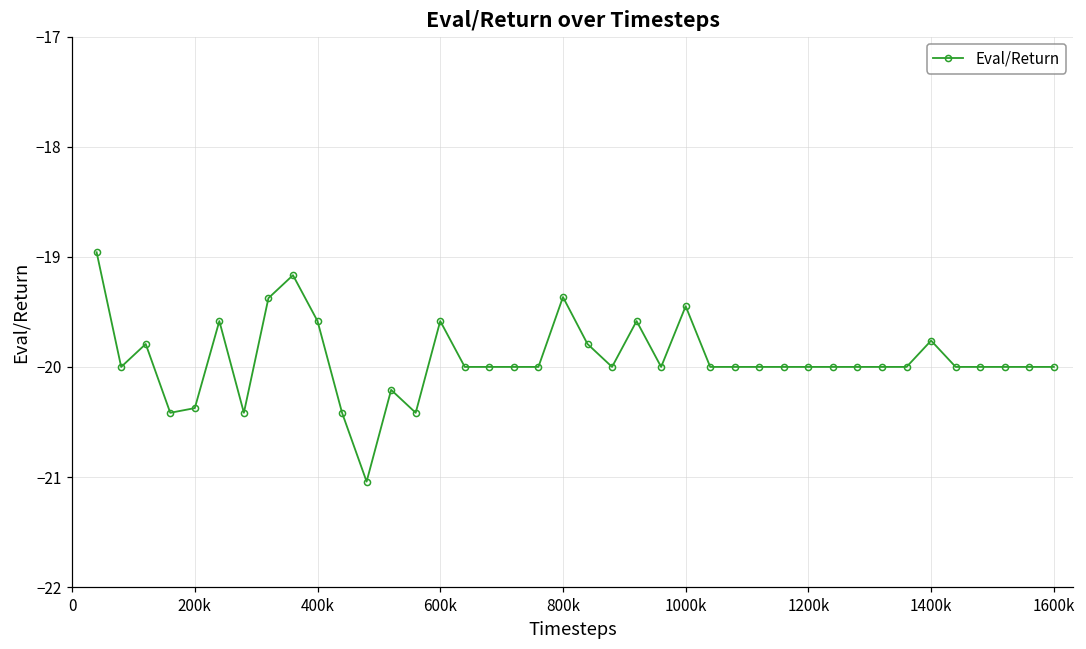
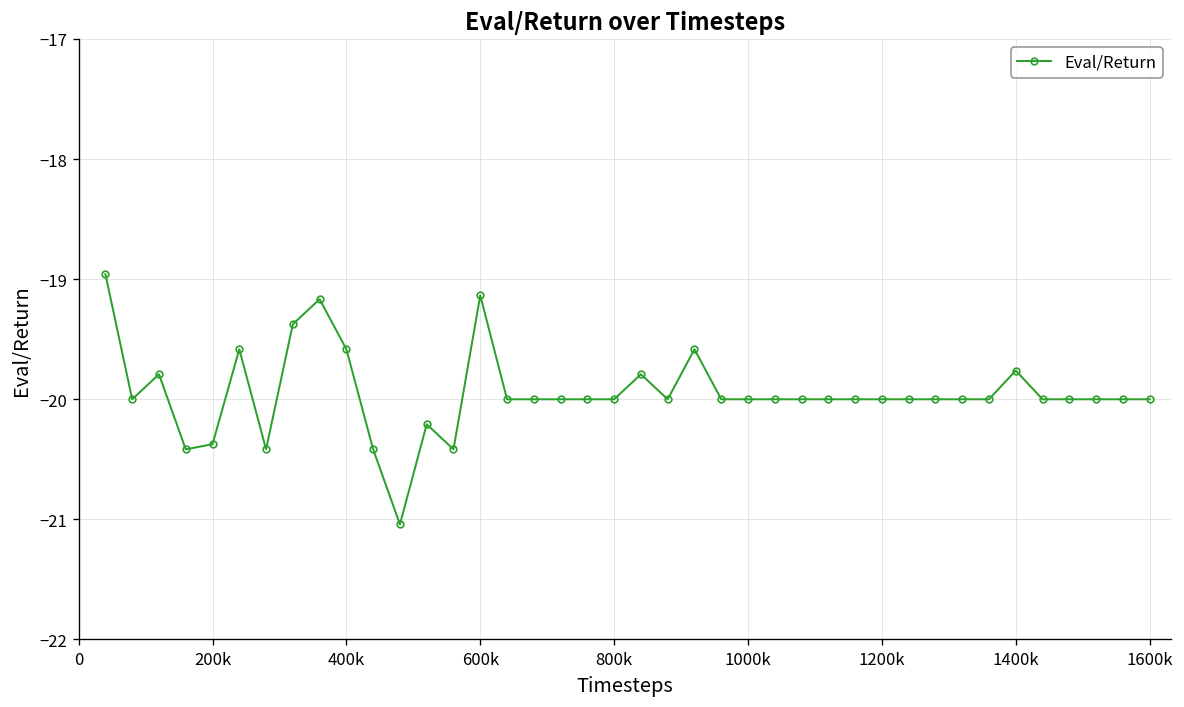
600k: -19.58 -> -19.13
800k: -19.37 -> -20.00
1000k: -19.45 -> -20.00
